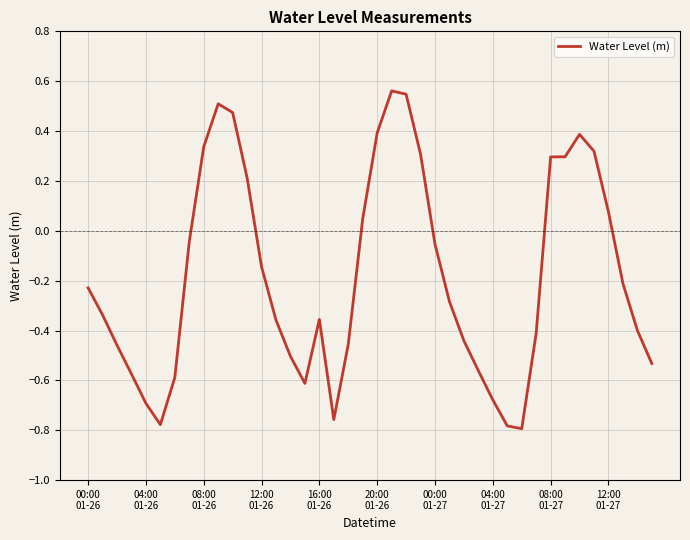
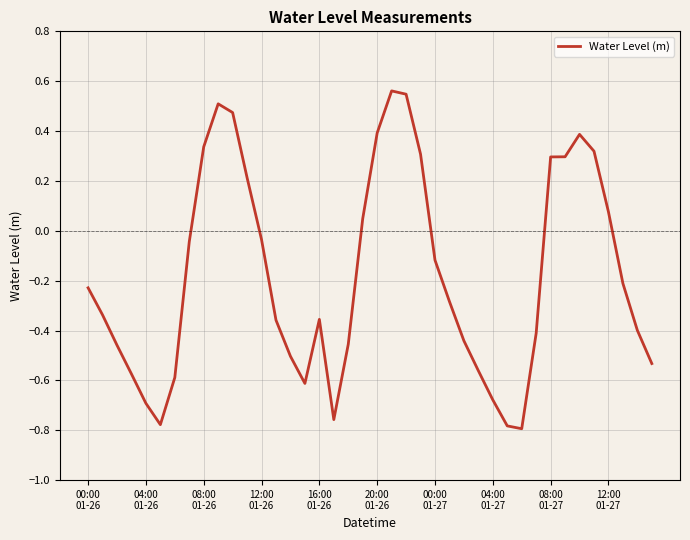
12:00 01-26: -0.14 -> -0.04
00:00 01-27: -0.05 -> -0.12
